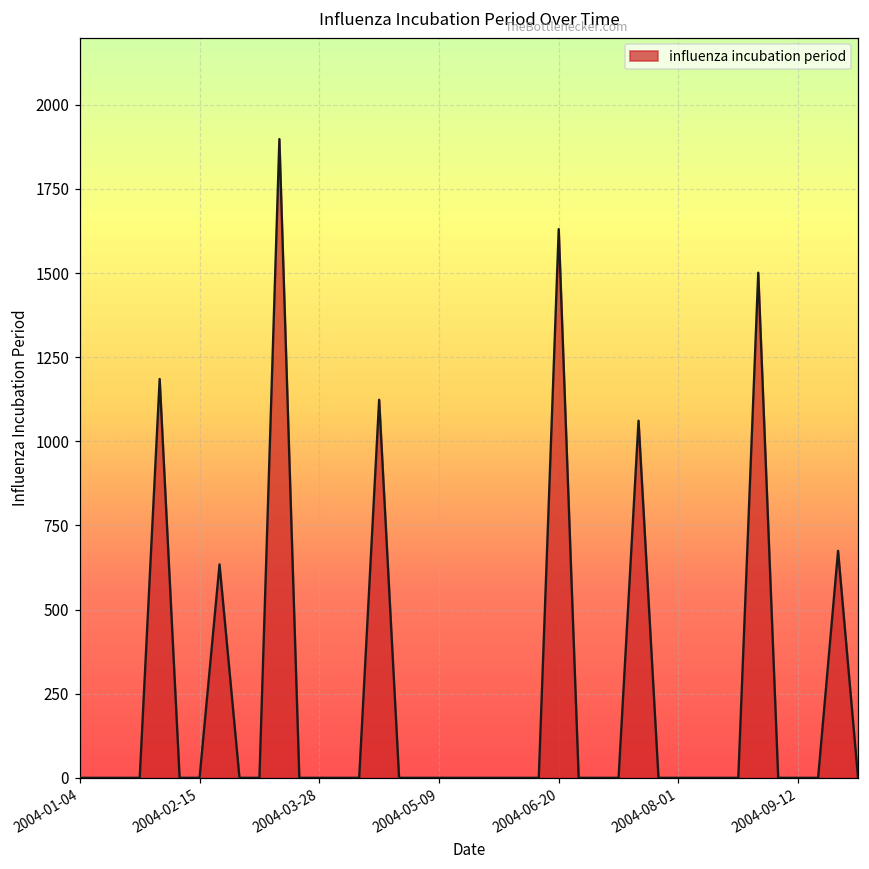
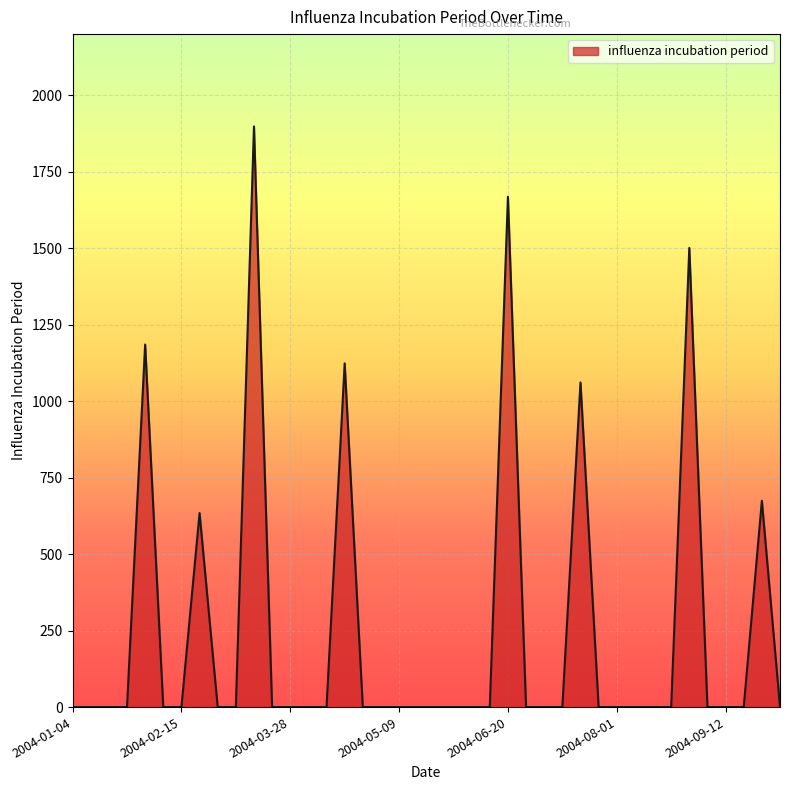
2004-06-20: 1630 -> 1670
